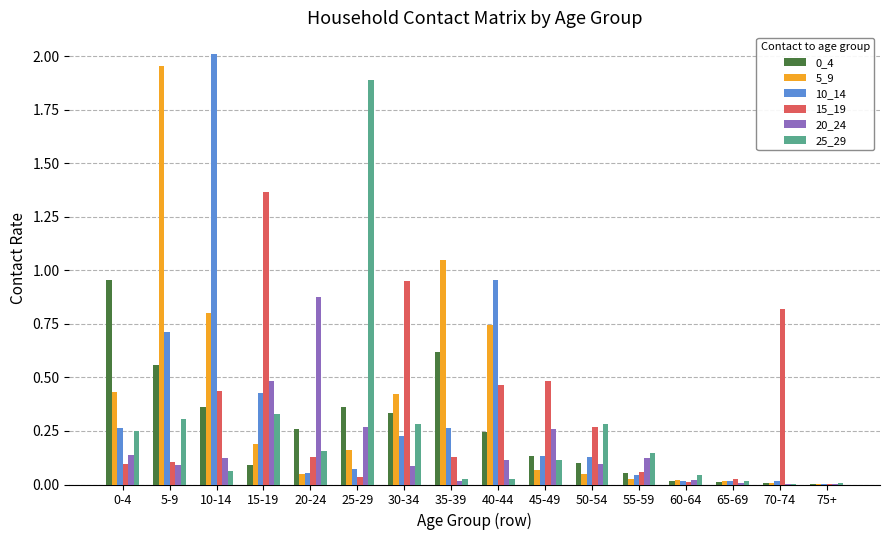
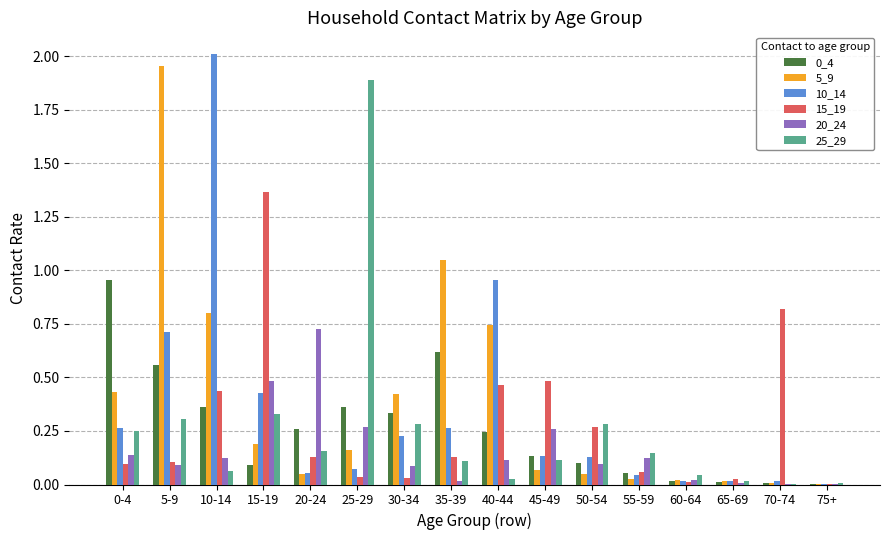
20_24, 20-24: 0.87 -> 0.73
15_19, 30-34: 0.95 -> 0.03
25_29, 35-39: 0.03 -> 0.11
